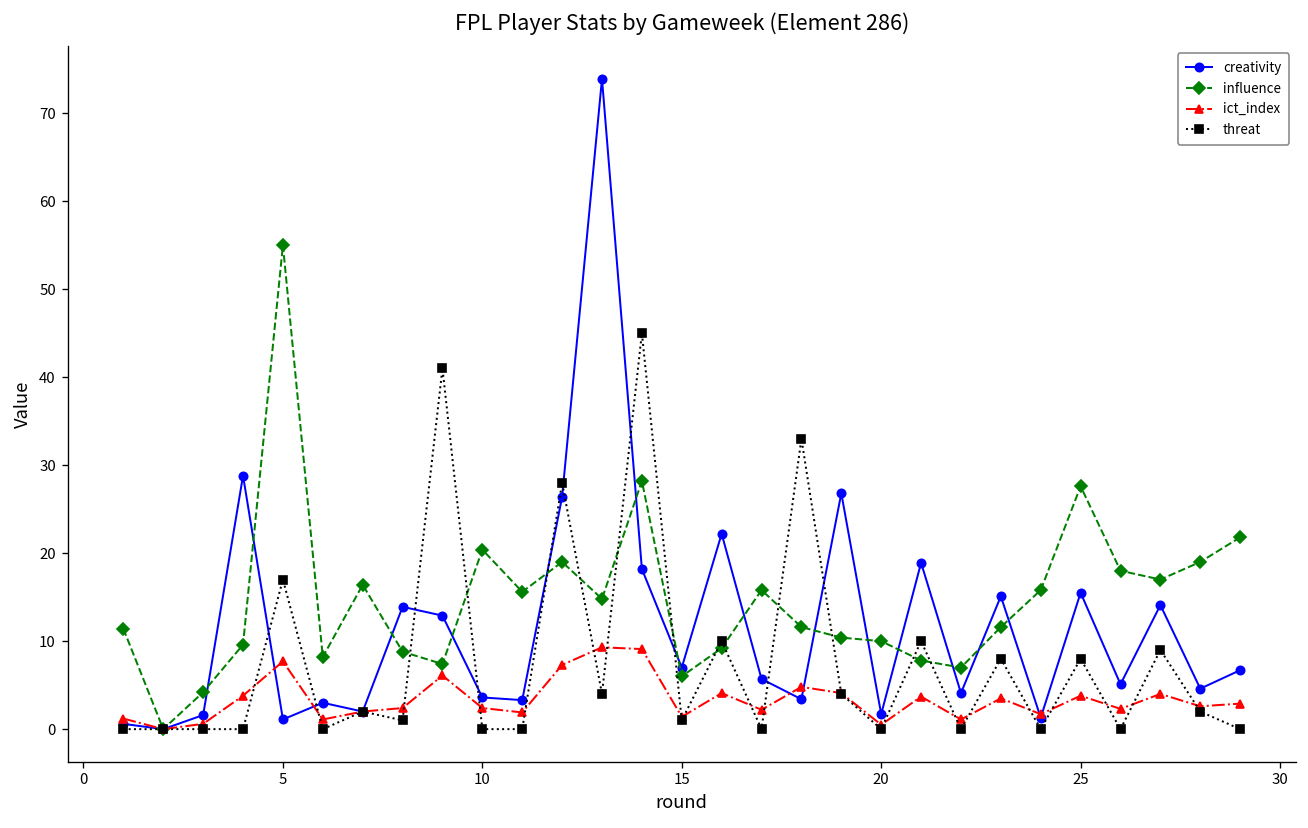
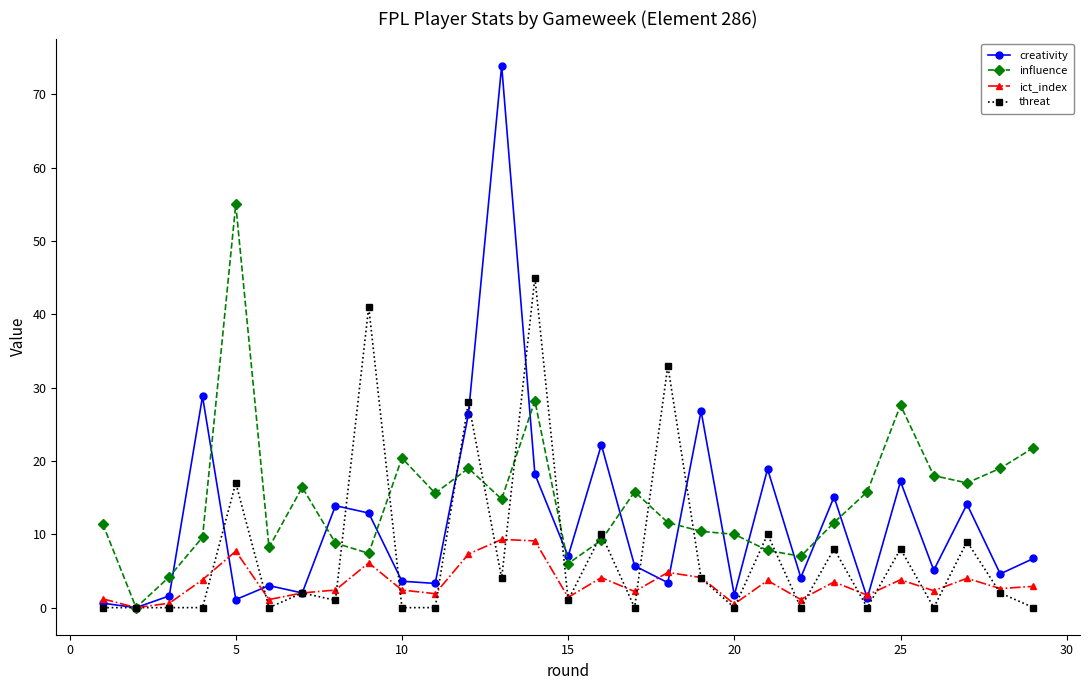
creativity, 25: 16 -> 17
